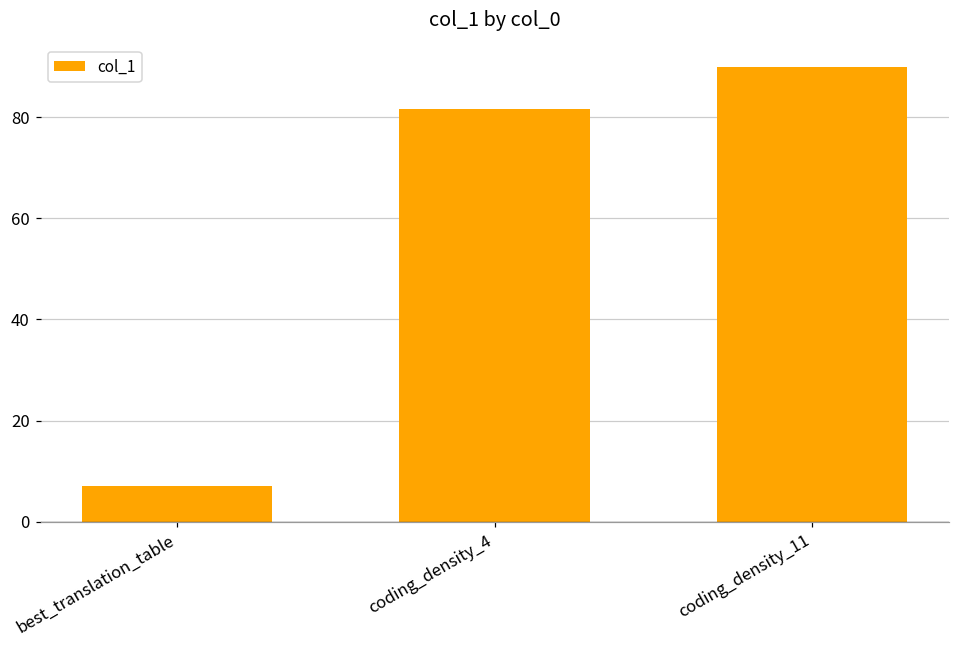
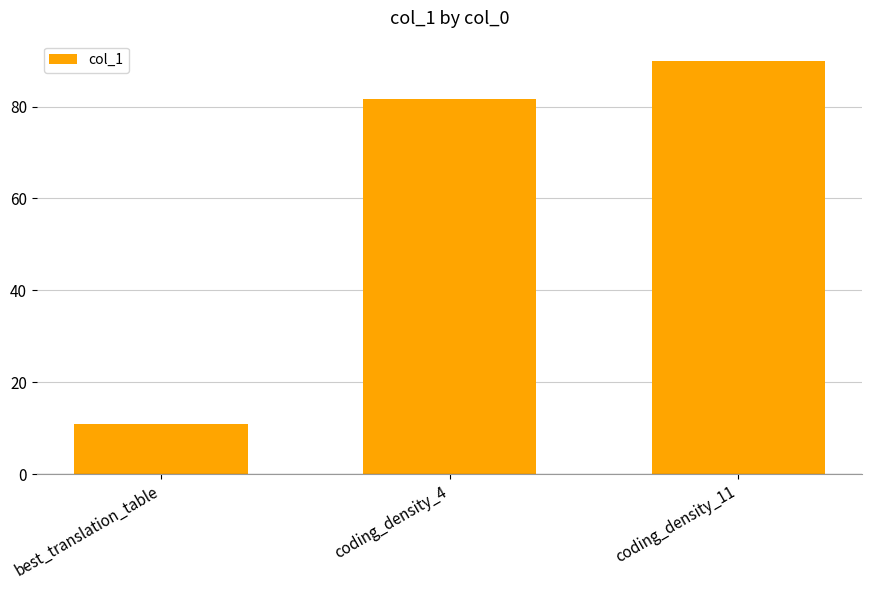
best_translation_table: 7 -> 11
